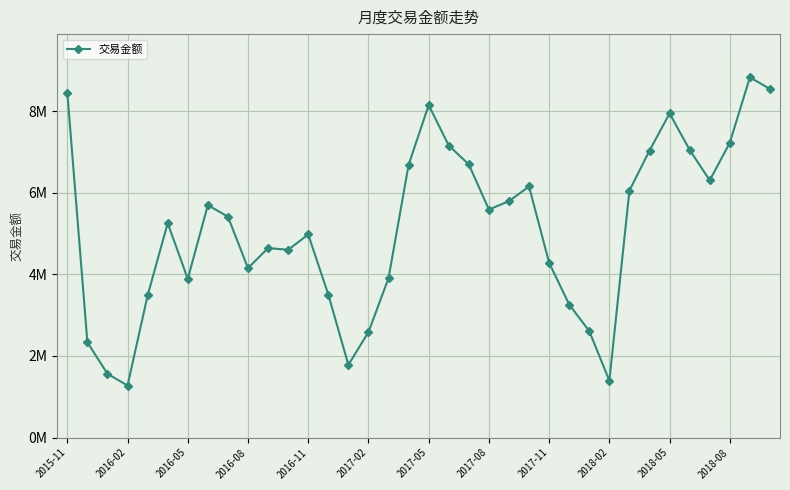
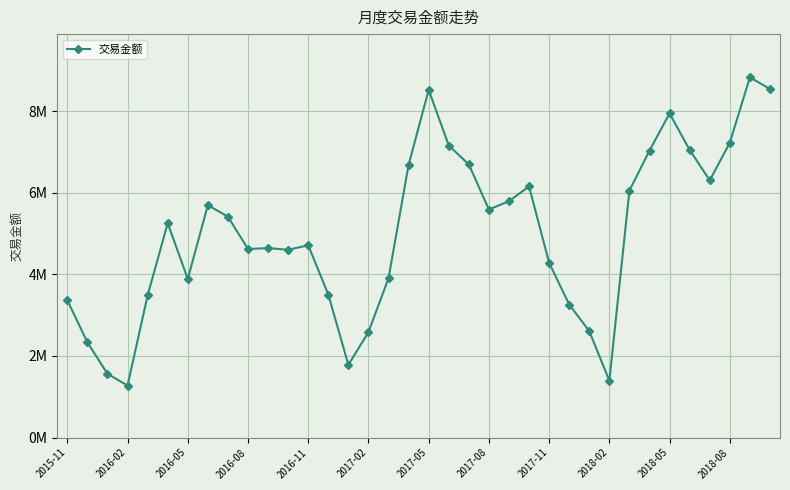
2015-11: 8500000 -> 3400000
2016-08: 4200000 -> 4600000
2016-11: 5000000 -> 4700000
2017-05: 8100000 -> 8500000
